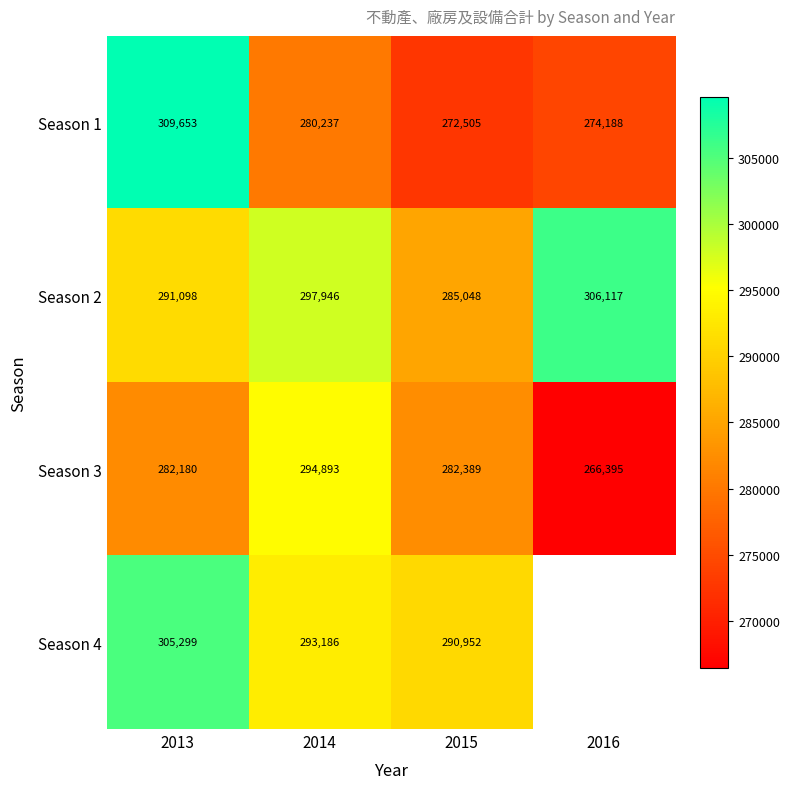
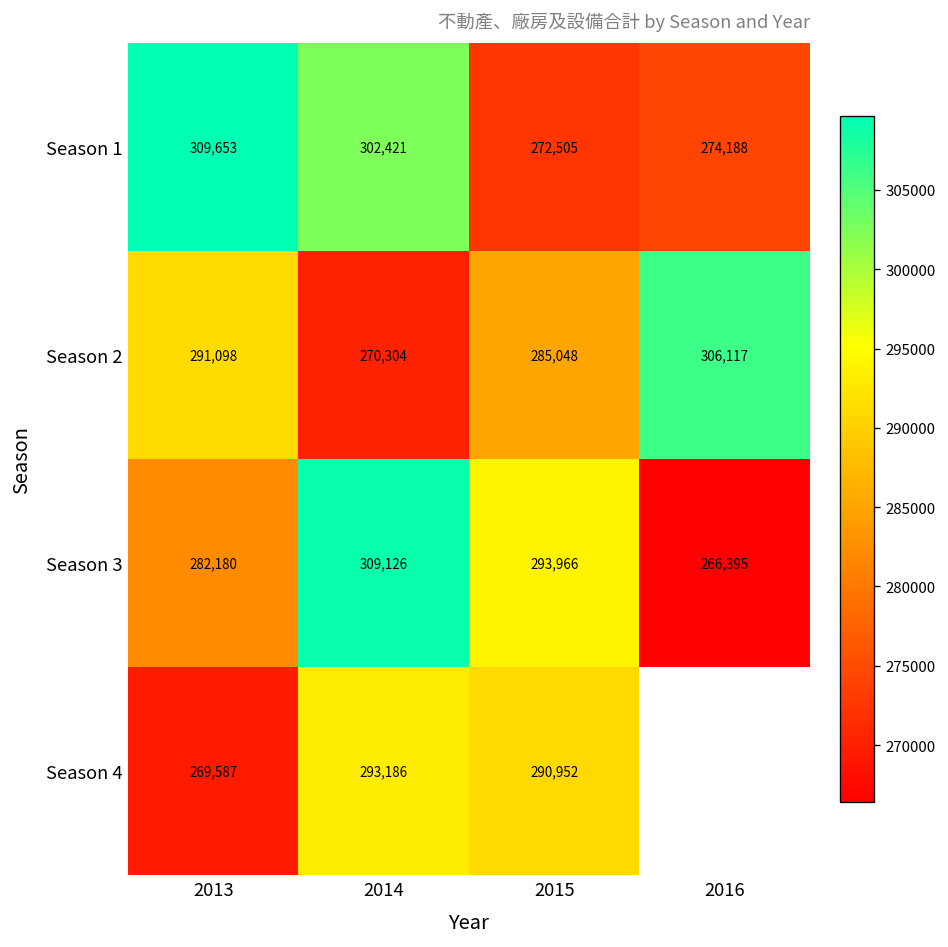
Season 1, 2014: 280,237 -> 302,421
Season 2, 2014: 297,946 -> 270,304
Season 3, 2014: 294,893 -> 309,126
Season 3, 2015: 282,389 -> 293,966
Season 4, 2013: 305,299 -> 269,587
